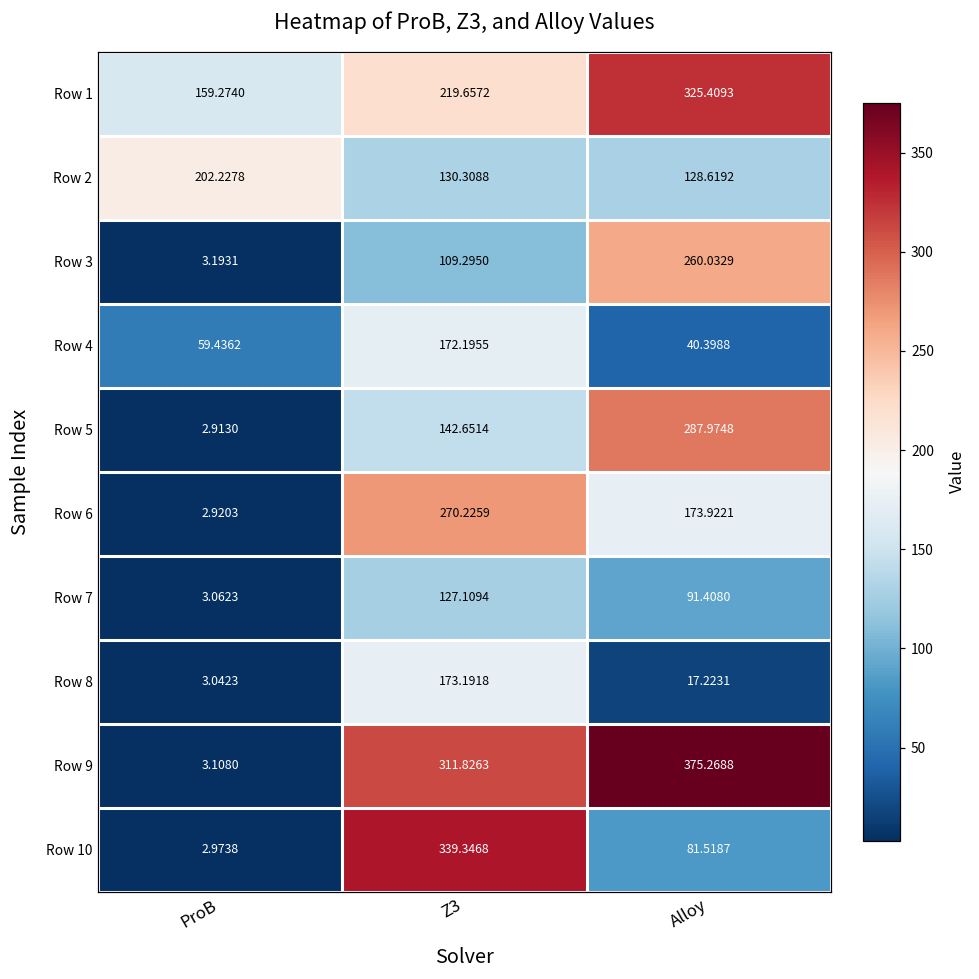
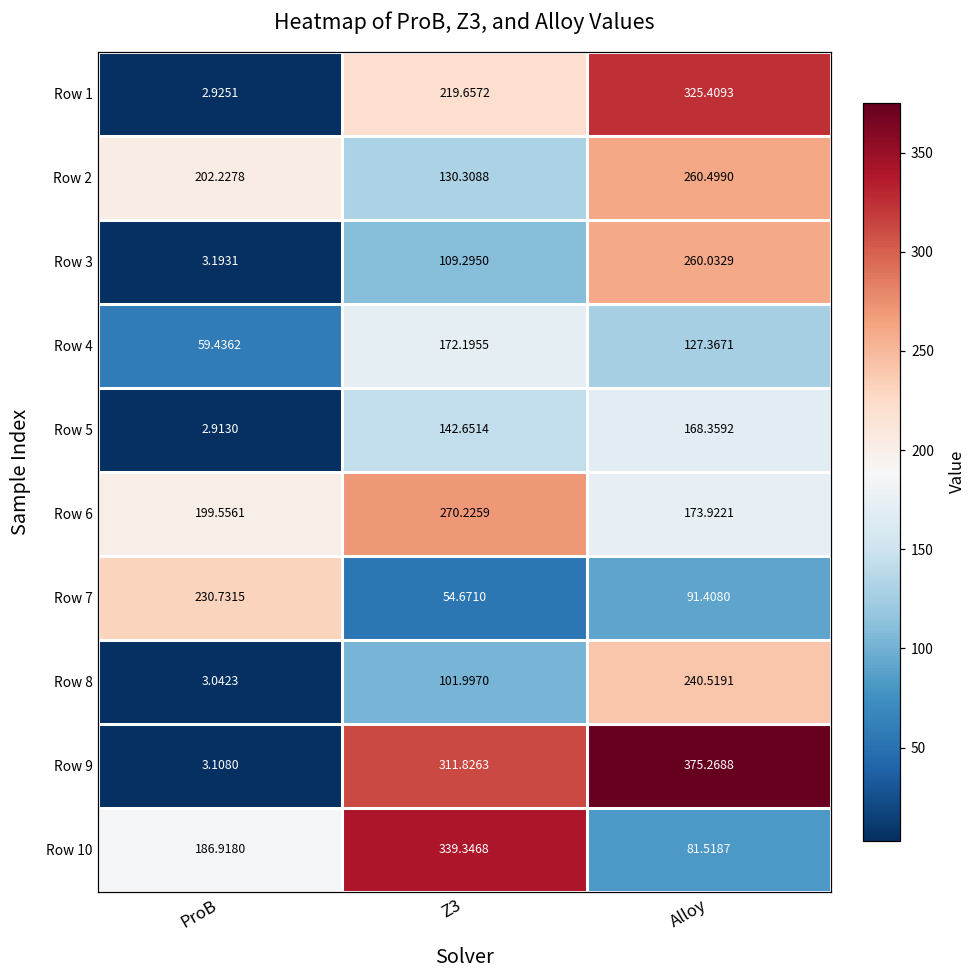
Row 1, ProB: 159.2740 -> 2.9251
Row 2, Alloy: 128.6192 -> 260.4990
Row 4, Alloy: 40.3988 -> 127.3671
Row 5, Alloy: 287.9748 -> 168.3592
Row 6, ProB: 2.9203 -> 199.5561
Row 7, ProB: 3.0623 -> 230.7315
Row 7, Z3: 127.1094 -> 54.6710
Row 8, Z3: 173.1918 -> 101.9970
Row 8, Alloy: 17.2231 -> 240.5191
Row 10, ProB: 2.9738 -> 186.9180
